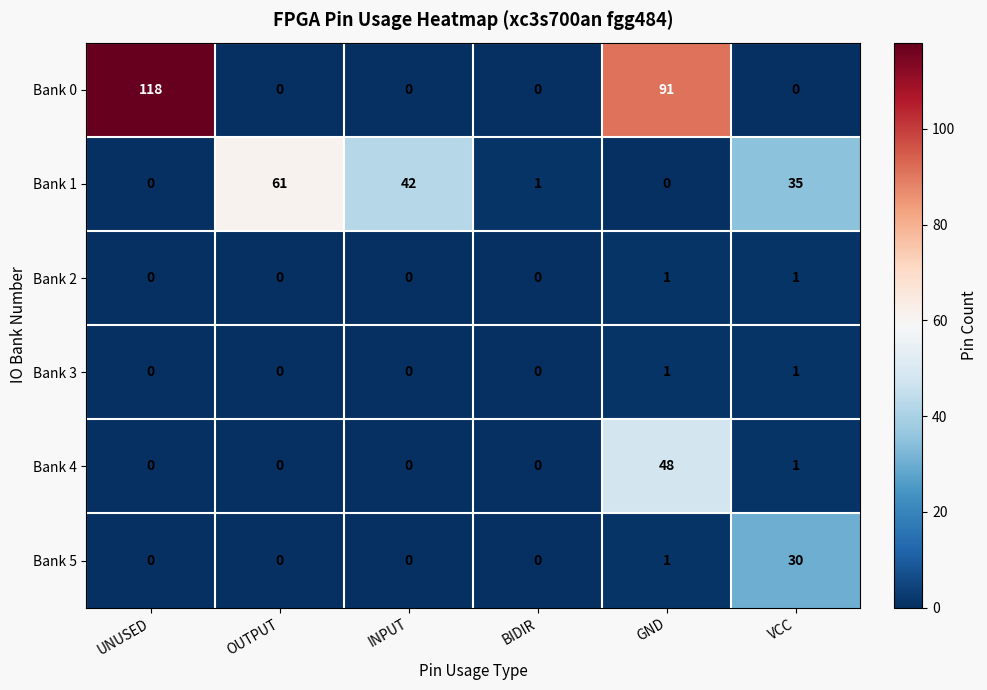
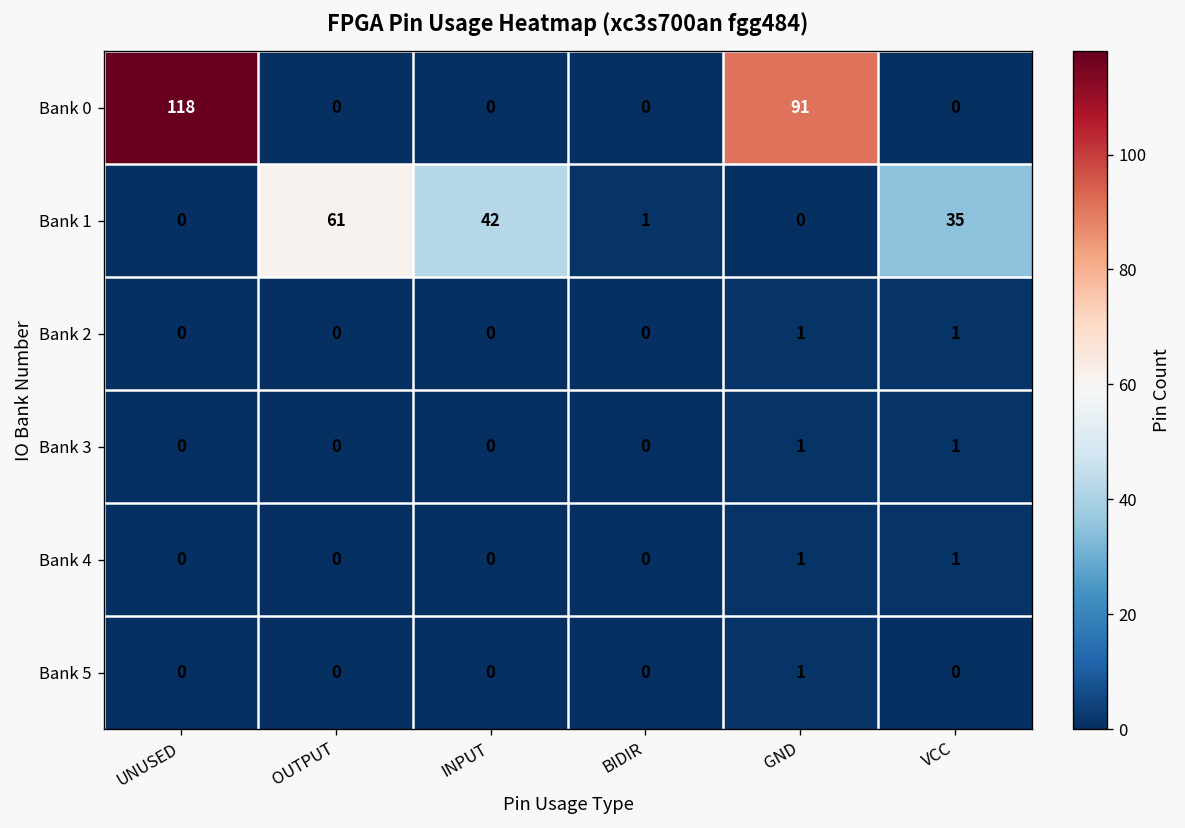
Bank 4, GND: 48 -> 1
Bank 5, VCC: 30 -> 0
